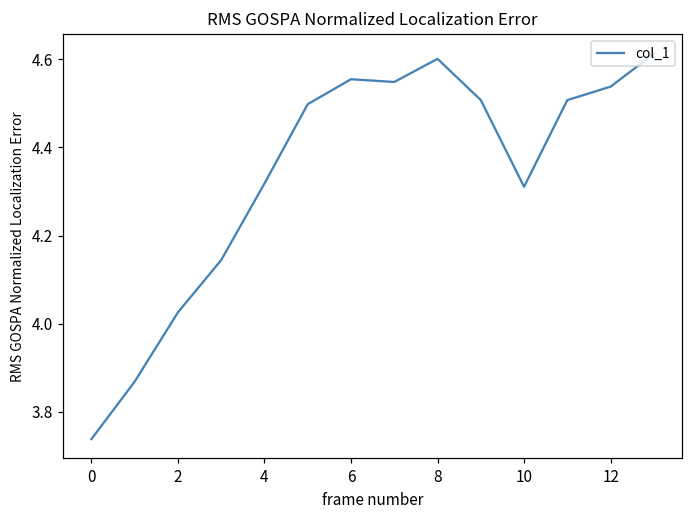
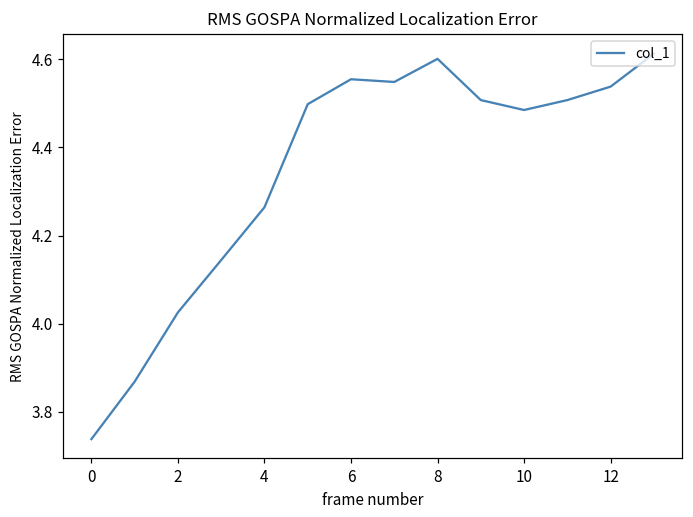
4: 4.32 -> 4.26
10: 4.31 -> 4.48
